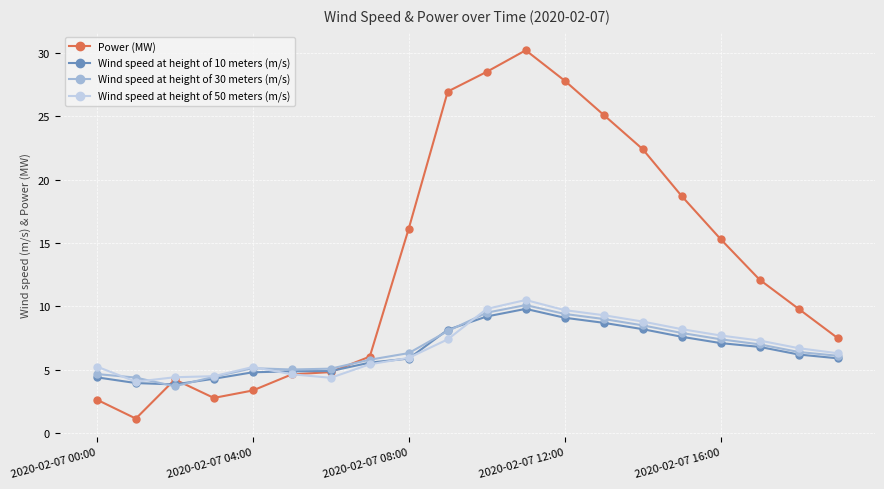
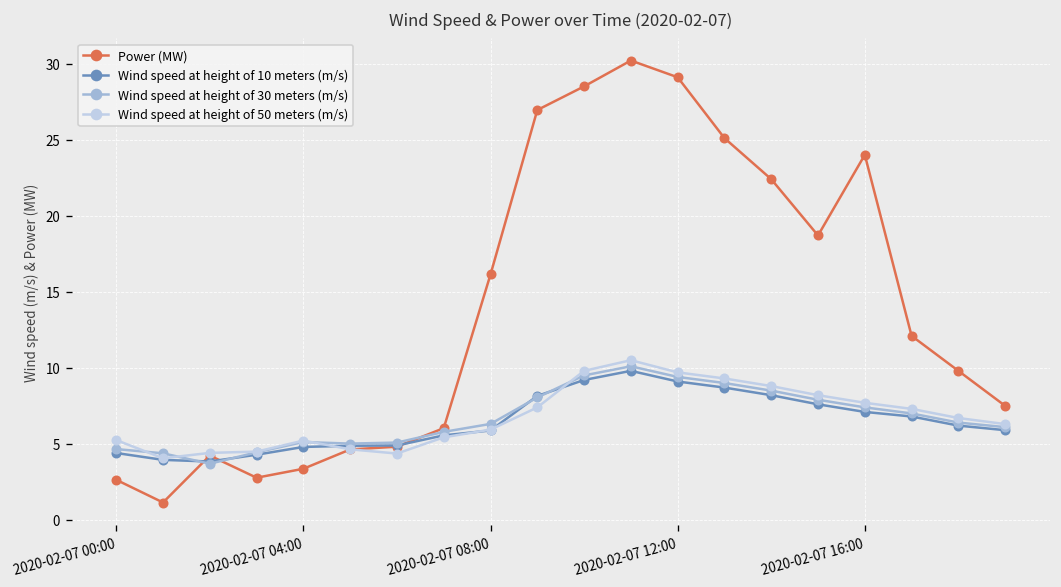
Power (MW), 2020-02-07 12:00: 27.8 -> 29.1
Power (MW), 2020-02-07 16:00: 15.3 -> 24.0
